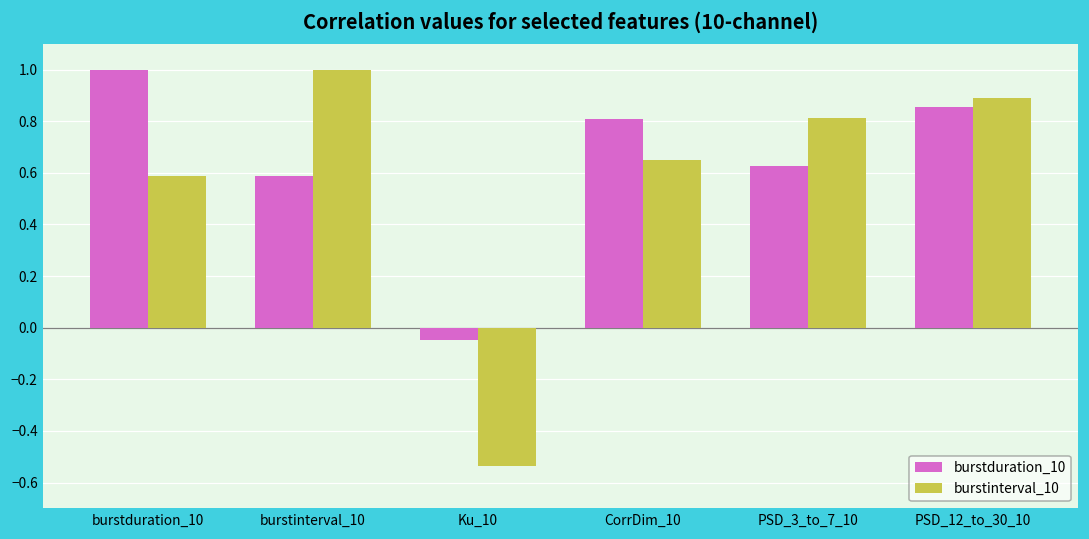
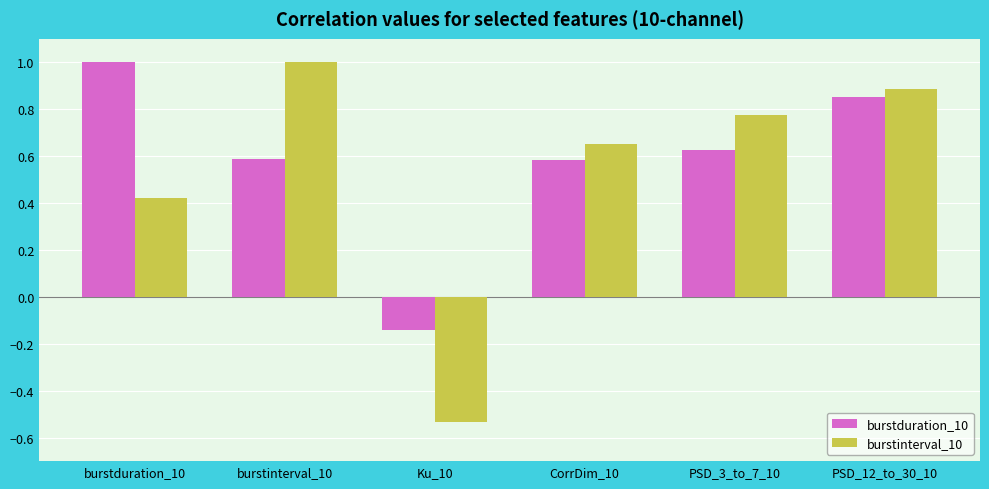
burstinterval_10, burstduration_10: 0.59 -> 0.42
burstduration_10, Ku_10: -0.05 -> -0.14
burstduration_10, CorrDim_10: 0.81 -> 0.58
burstinterval_10, PSD_3_to_7_10: 0.81 -> 0.77
